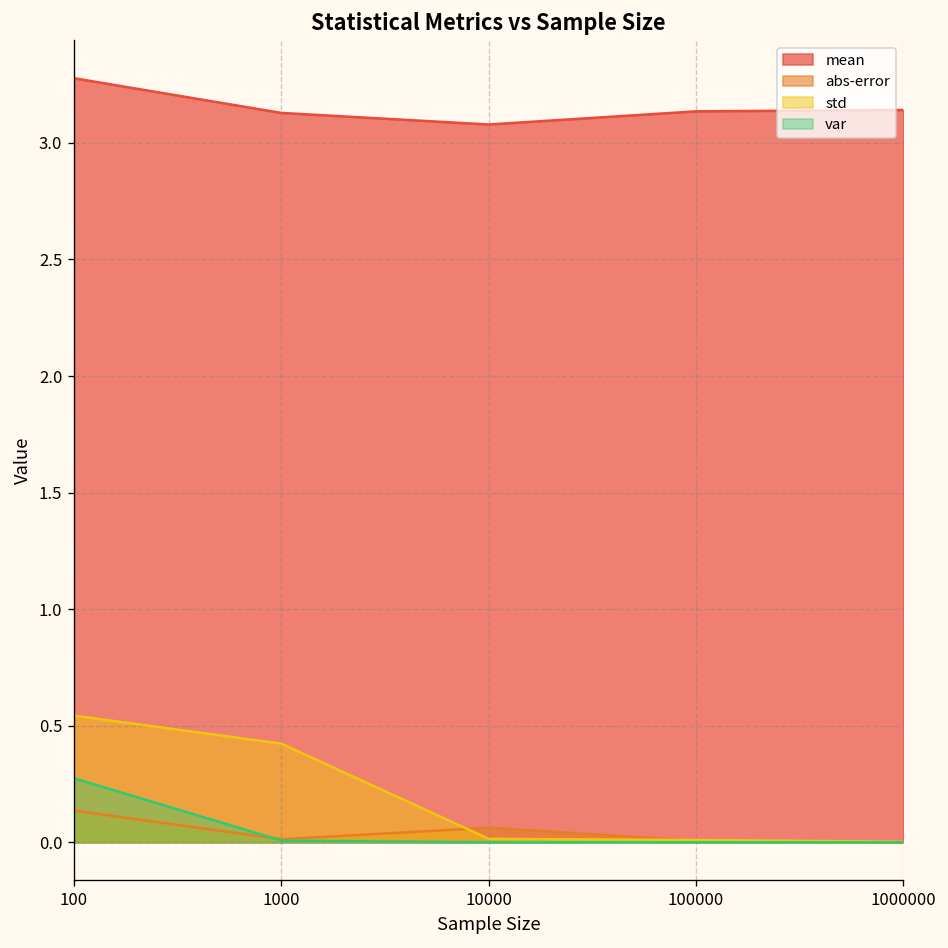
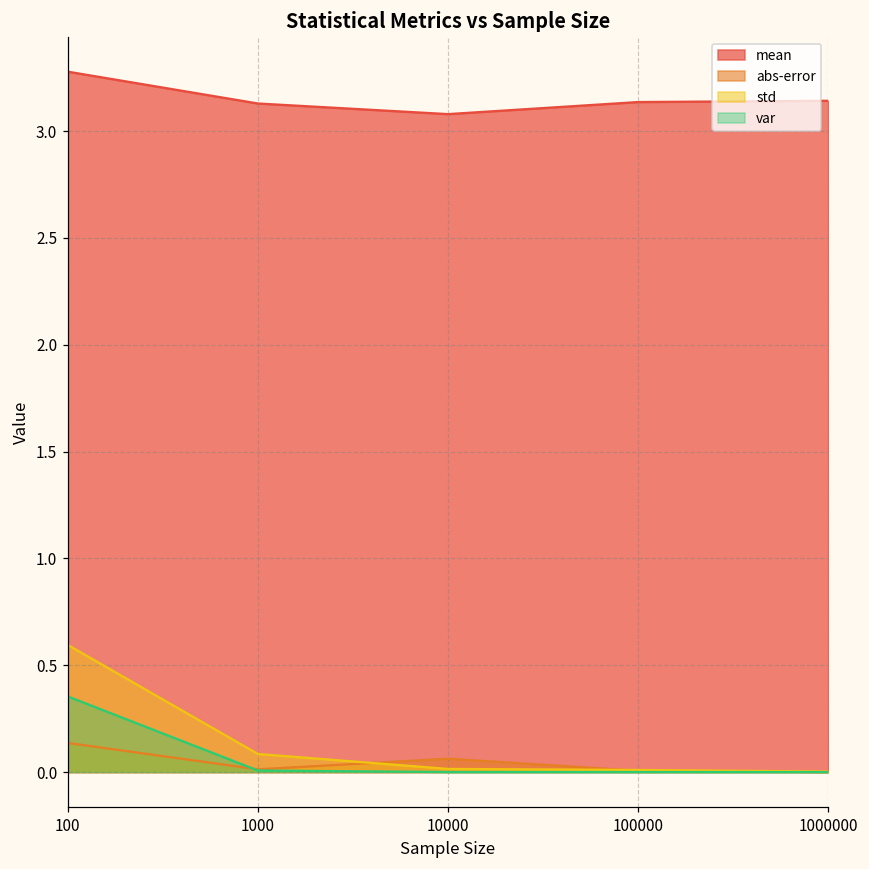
std, 100: 0.54 -> 0.59
var, 100: 0.27 -> 0.35
std, 1000: 0.42 -> 0.08
